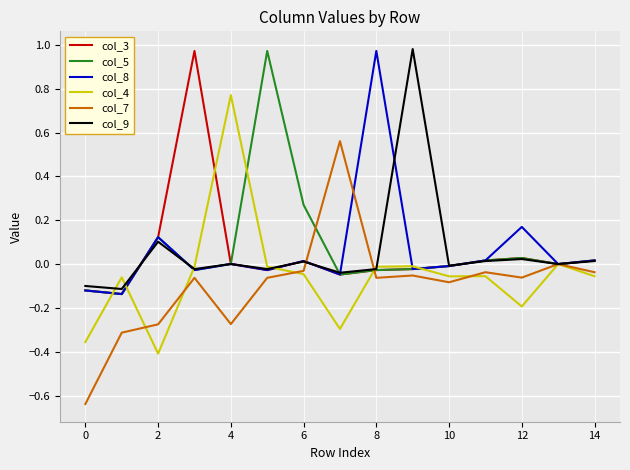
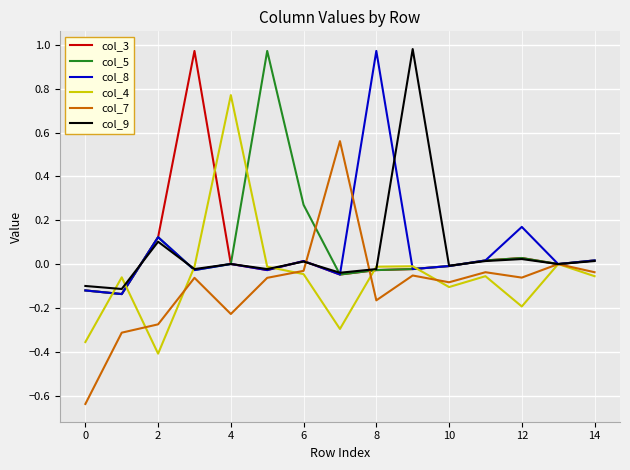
col_7, 4: -0.27 -> -0.23
col_7, 8: -0.06 -> -0.17
col_4, 10: -0.06 -> -0.10
